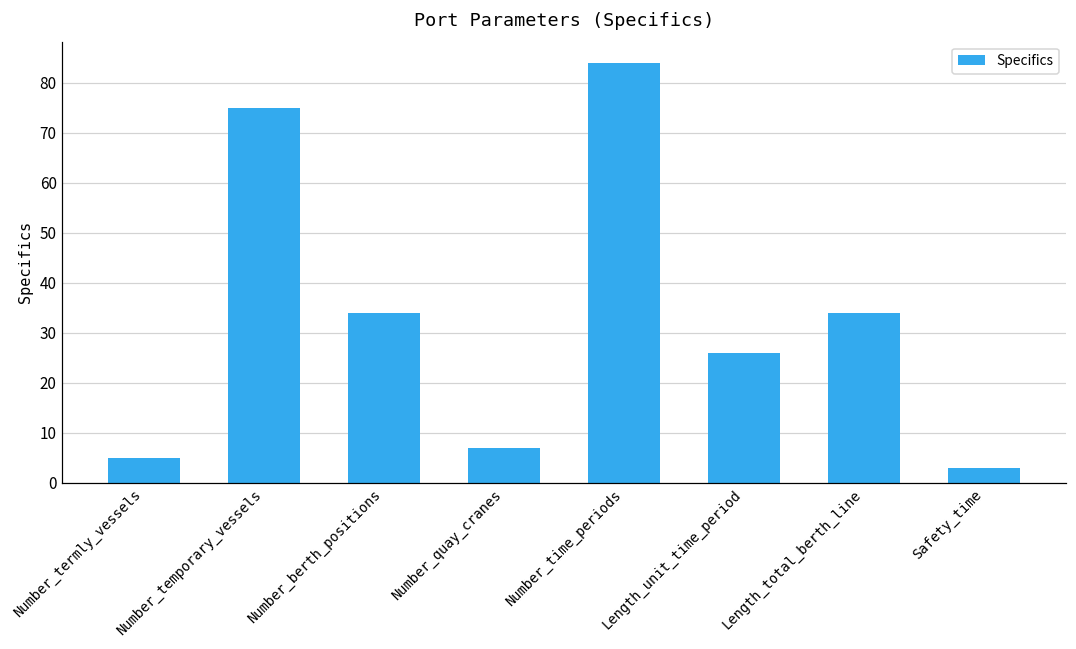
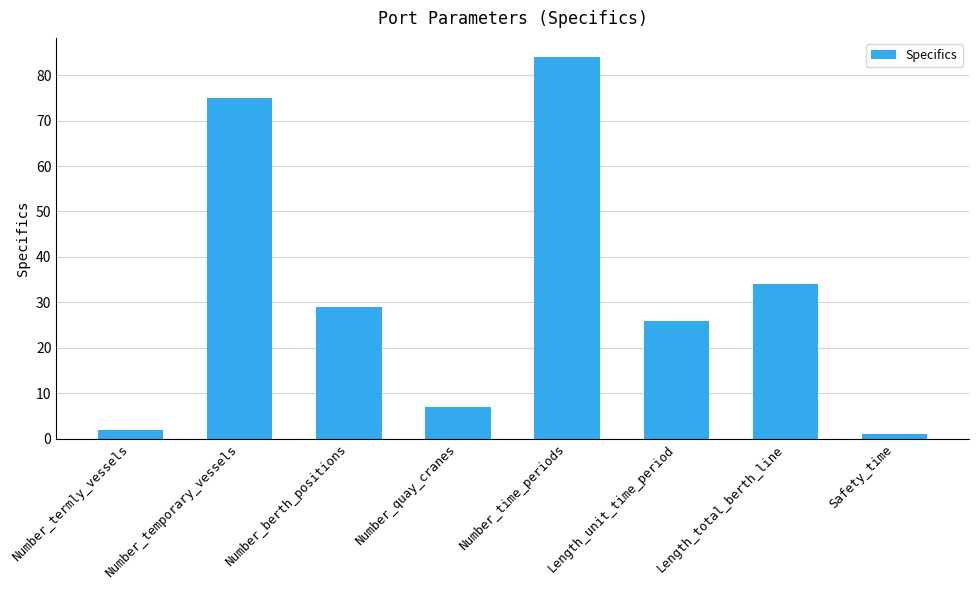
Number_termly_vessels: 5 -> 2
Number_berth_positions: 34 -> 29
Safety_time: 3 -> 1
